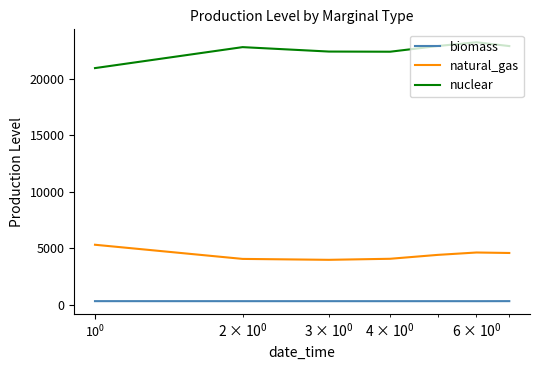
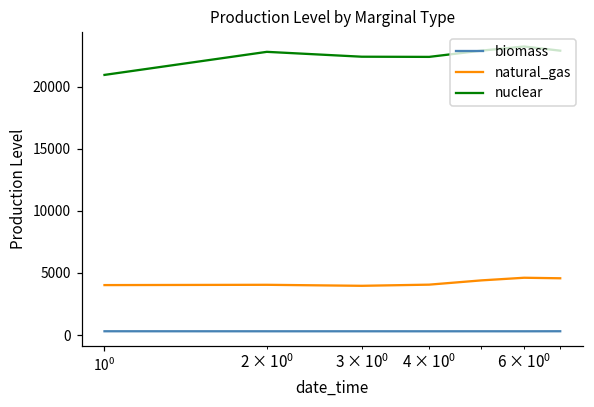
natural_gas, 10^0: 5300 -> 4000
